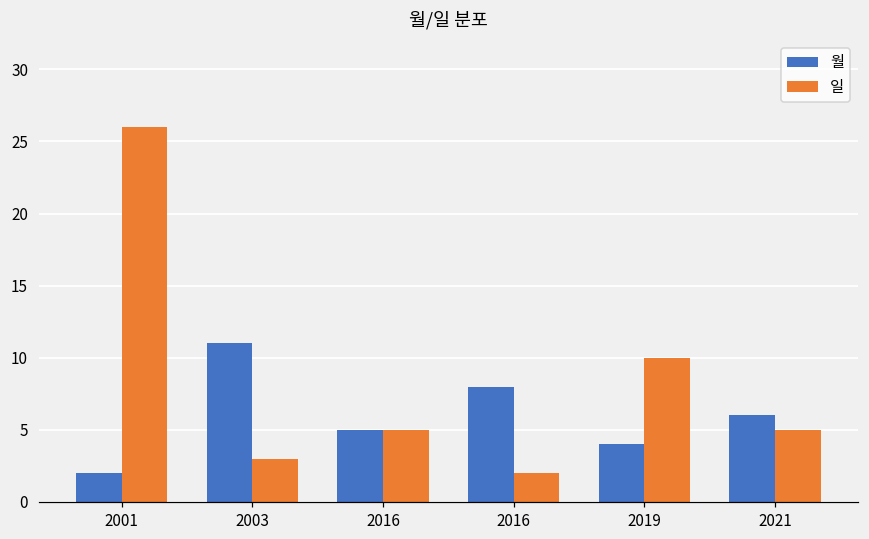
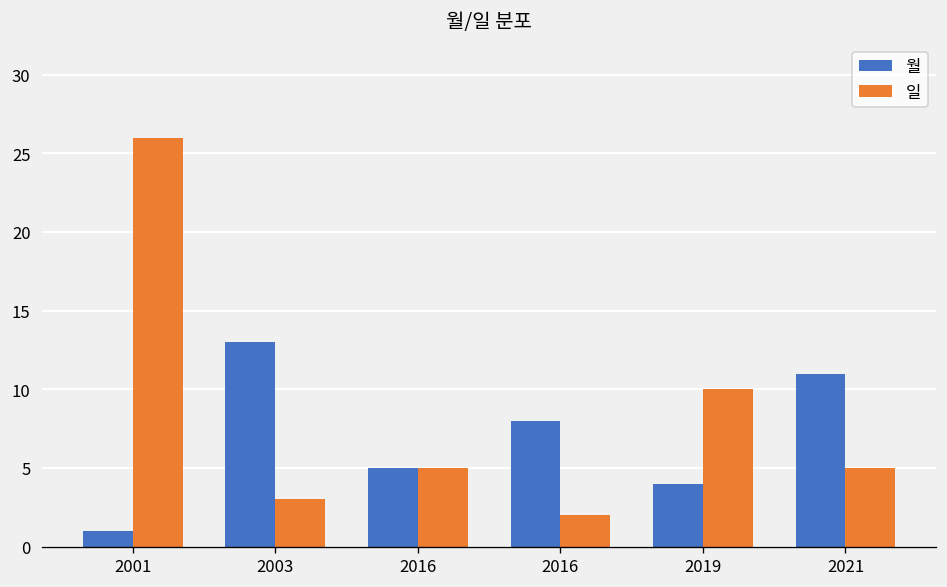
월, 2001: 2 -> 1
월, 2003: 11 -> 13
월, 2021: 6 -> 11
